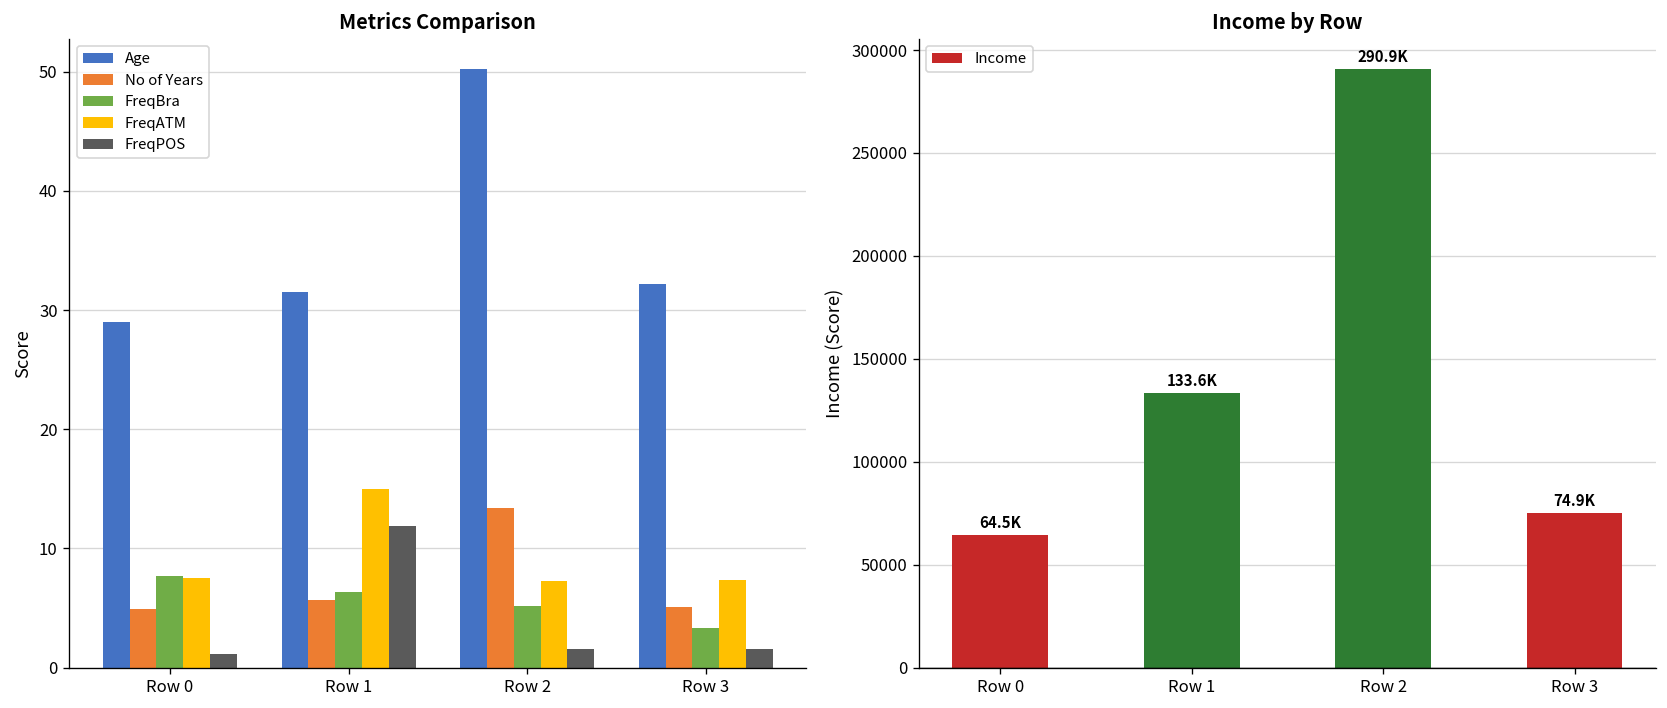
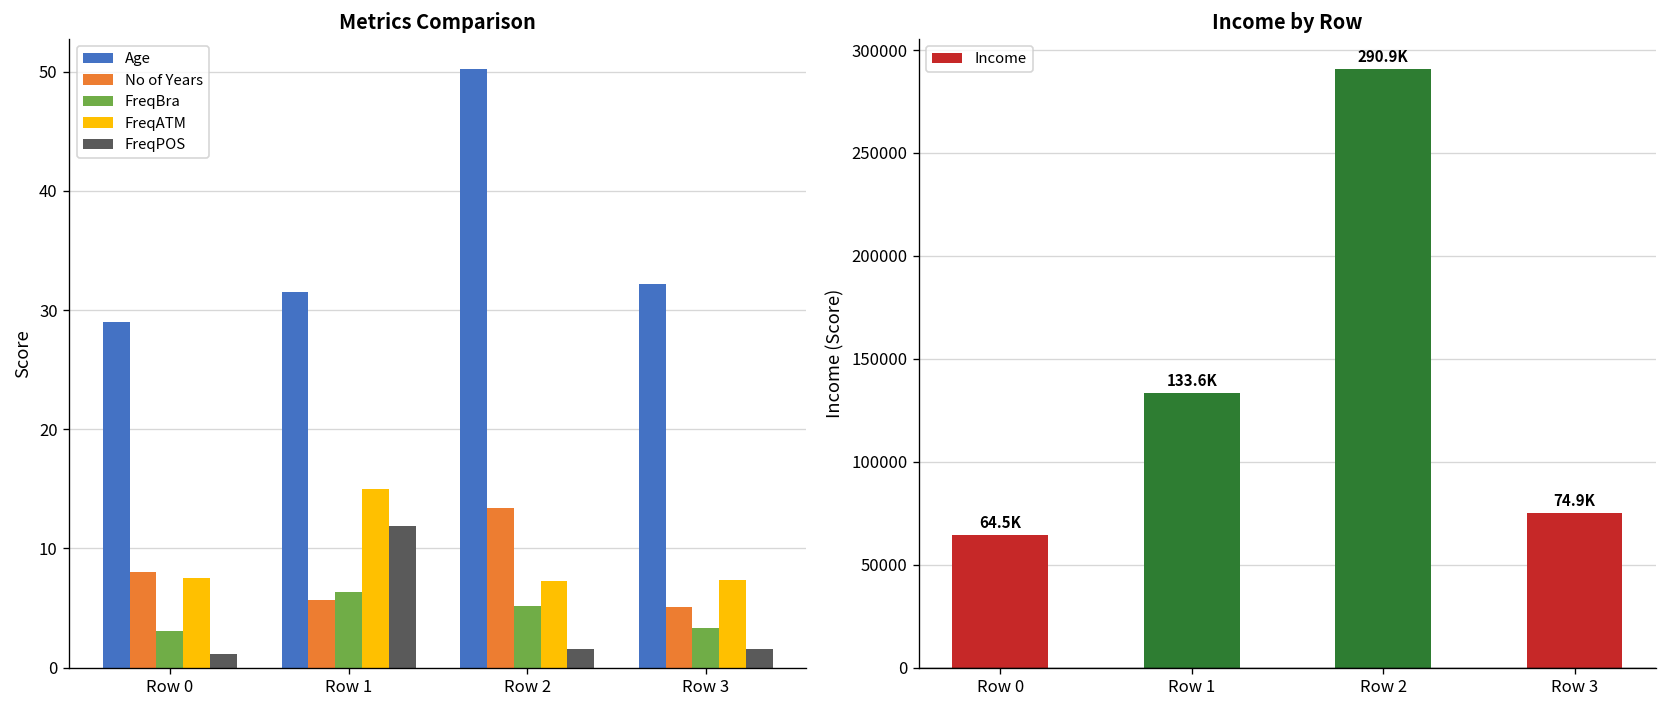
Metrics Comparison, No of Years, Row 0: 5 -> 8
Metrics Comparison, FreqBra, Row 0: 8 -> 3
